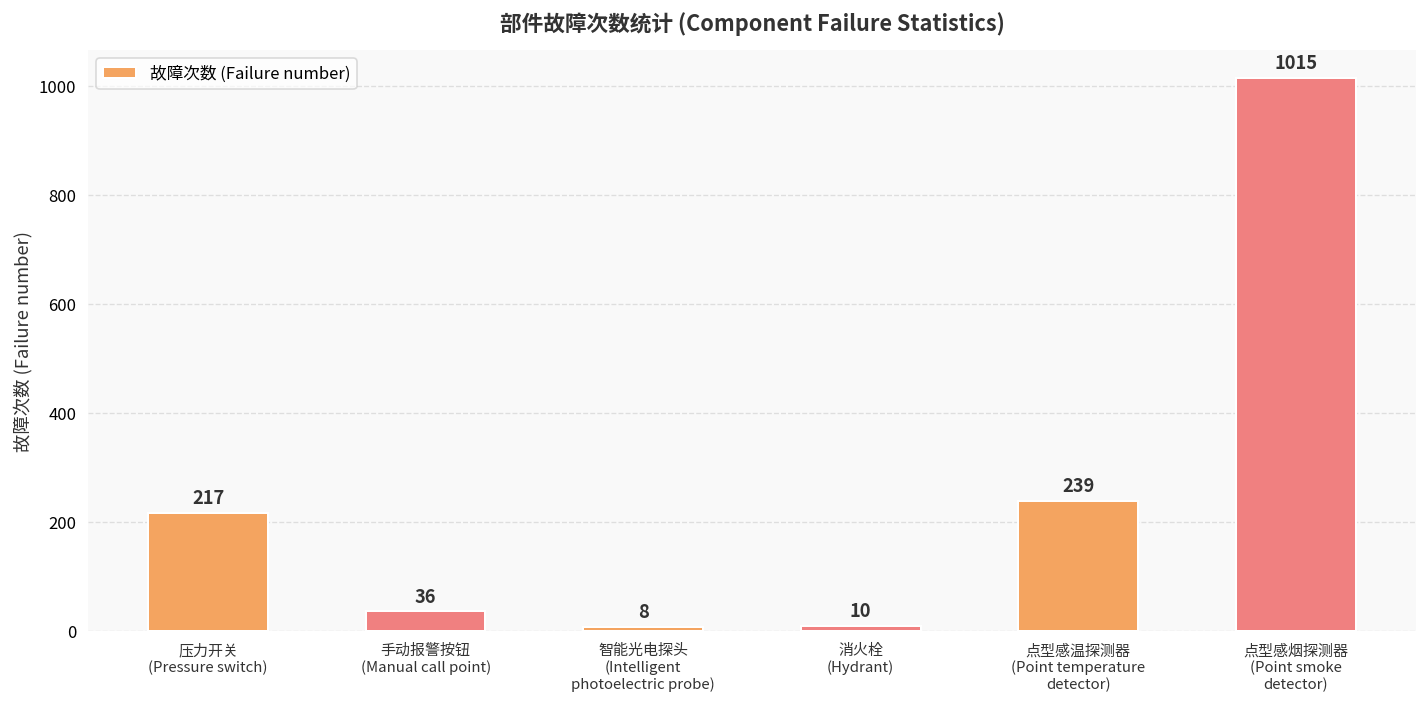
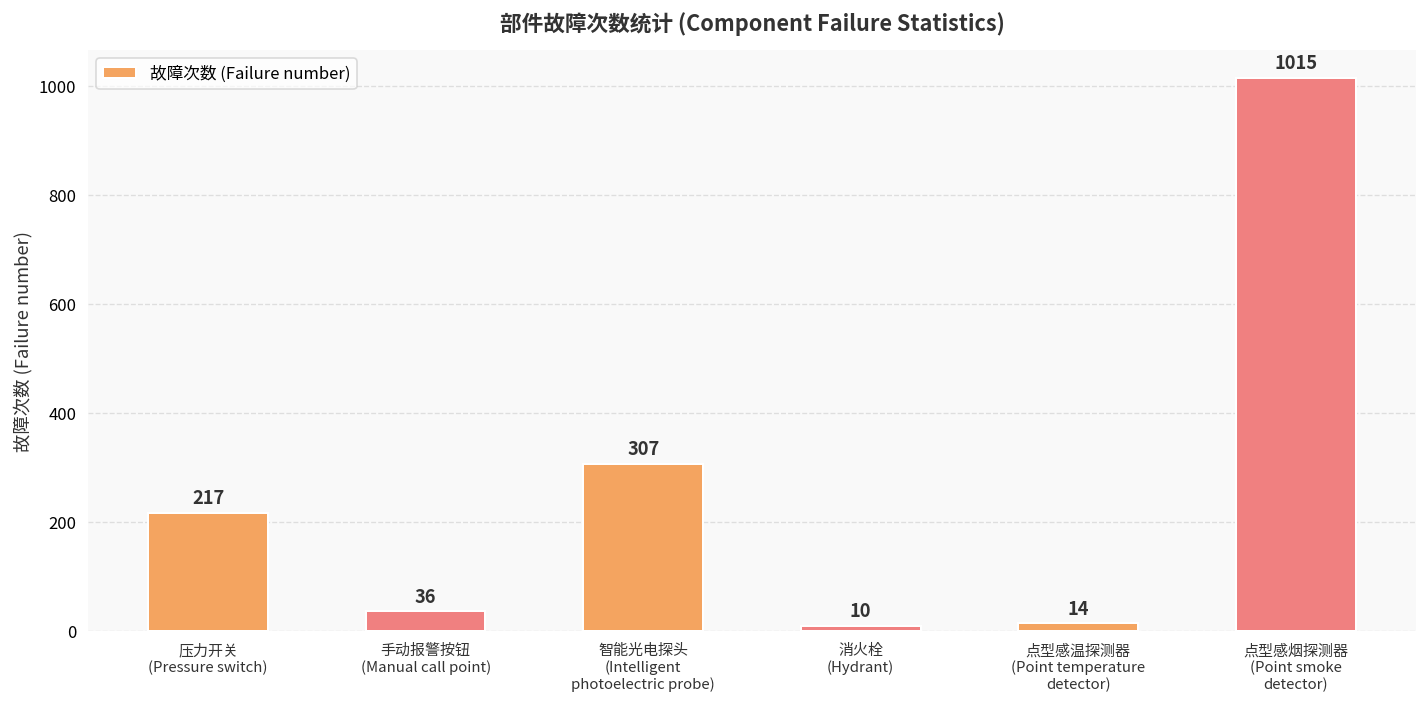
智能光电探头 (Intelligent photoelectric probe): 8 -> 307
点型感温探测器 (Point temperature detector): 239 -> 14
